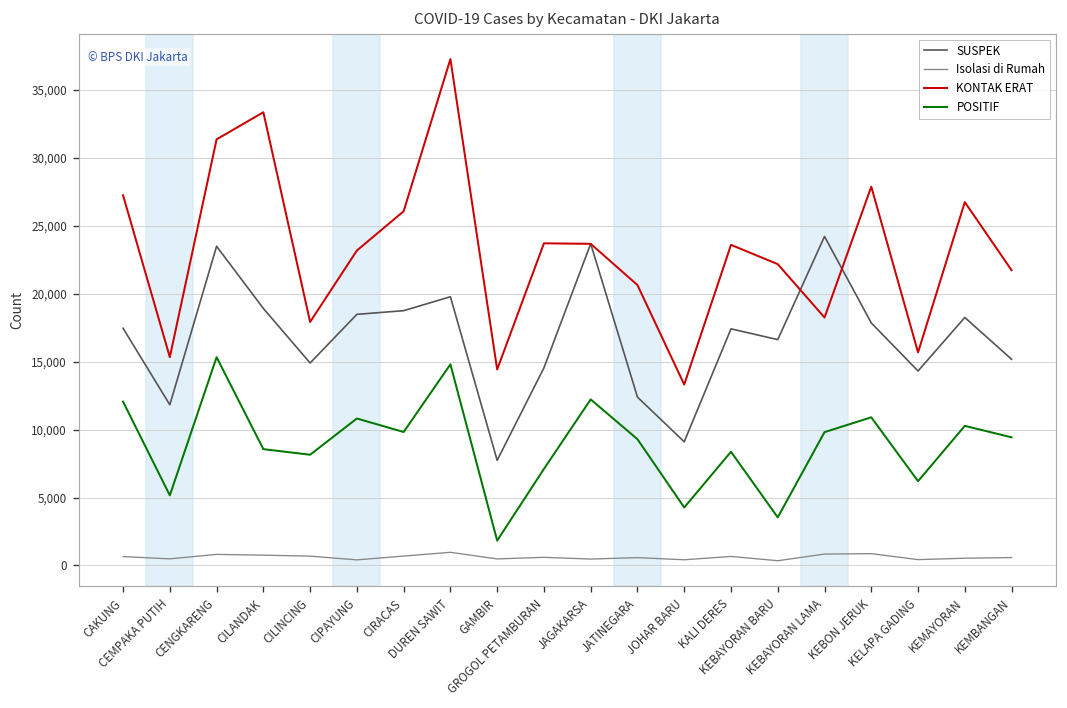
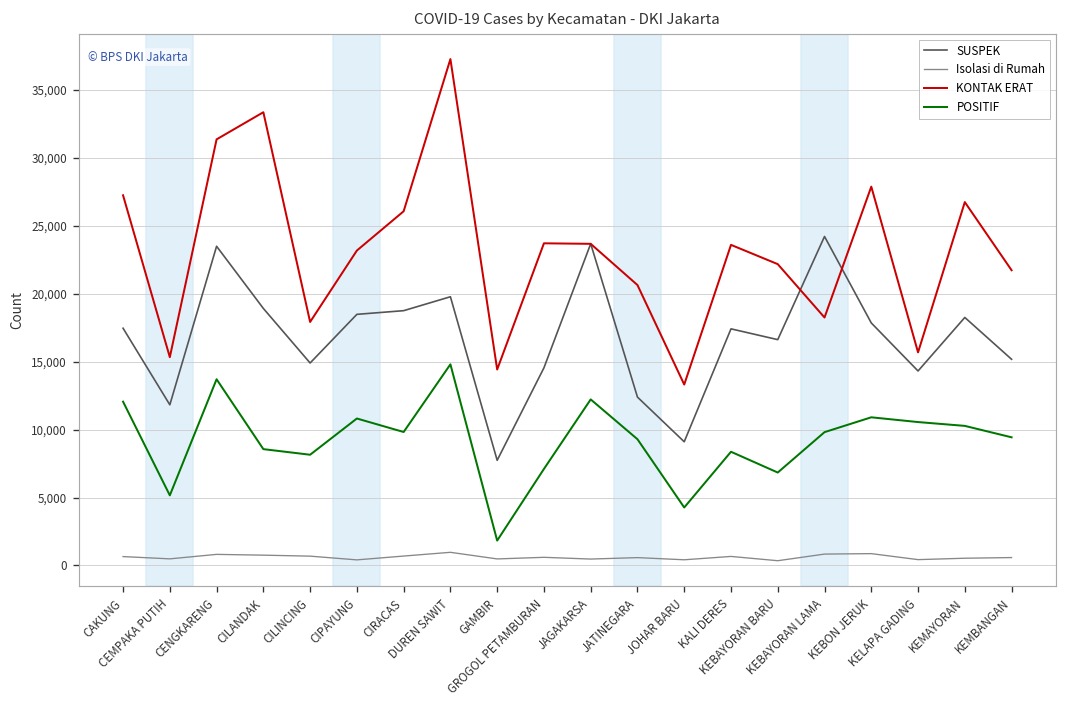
POSITIF, CENGKARENG: 15,300 -> 13,700
POSITIF, KEBAYORAN BARU: 3,500 -> 6,800
POSITIF, KELAPA GADING: 6,200 -> 10,600
